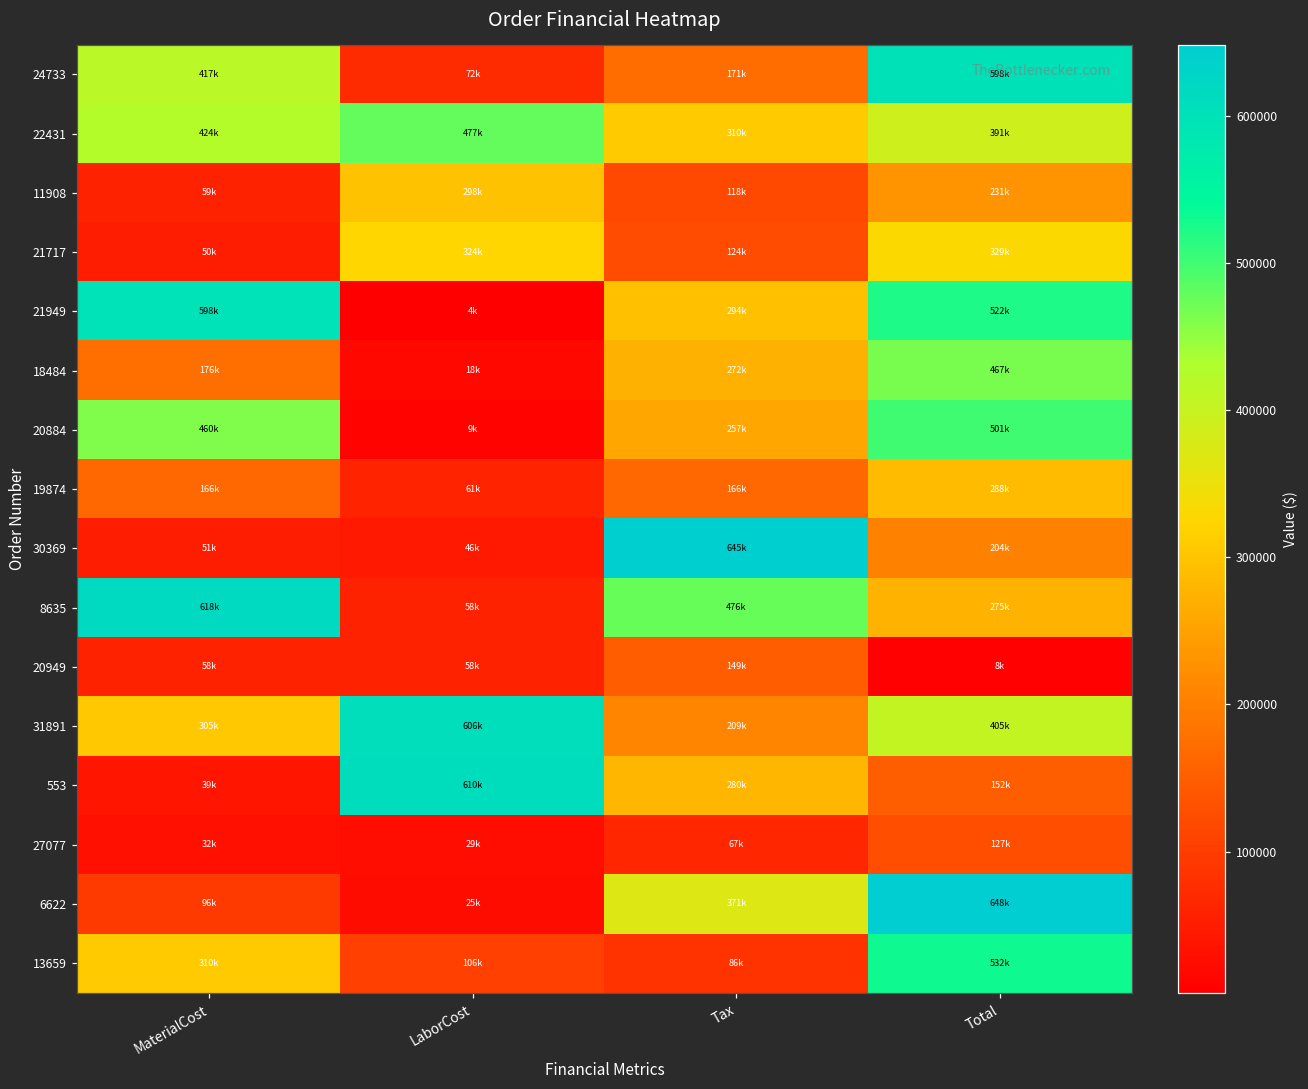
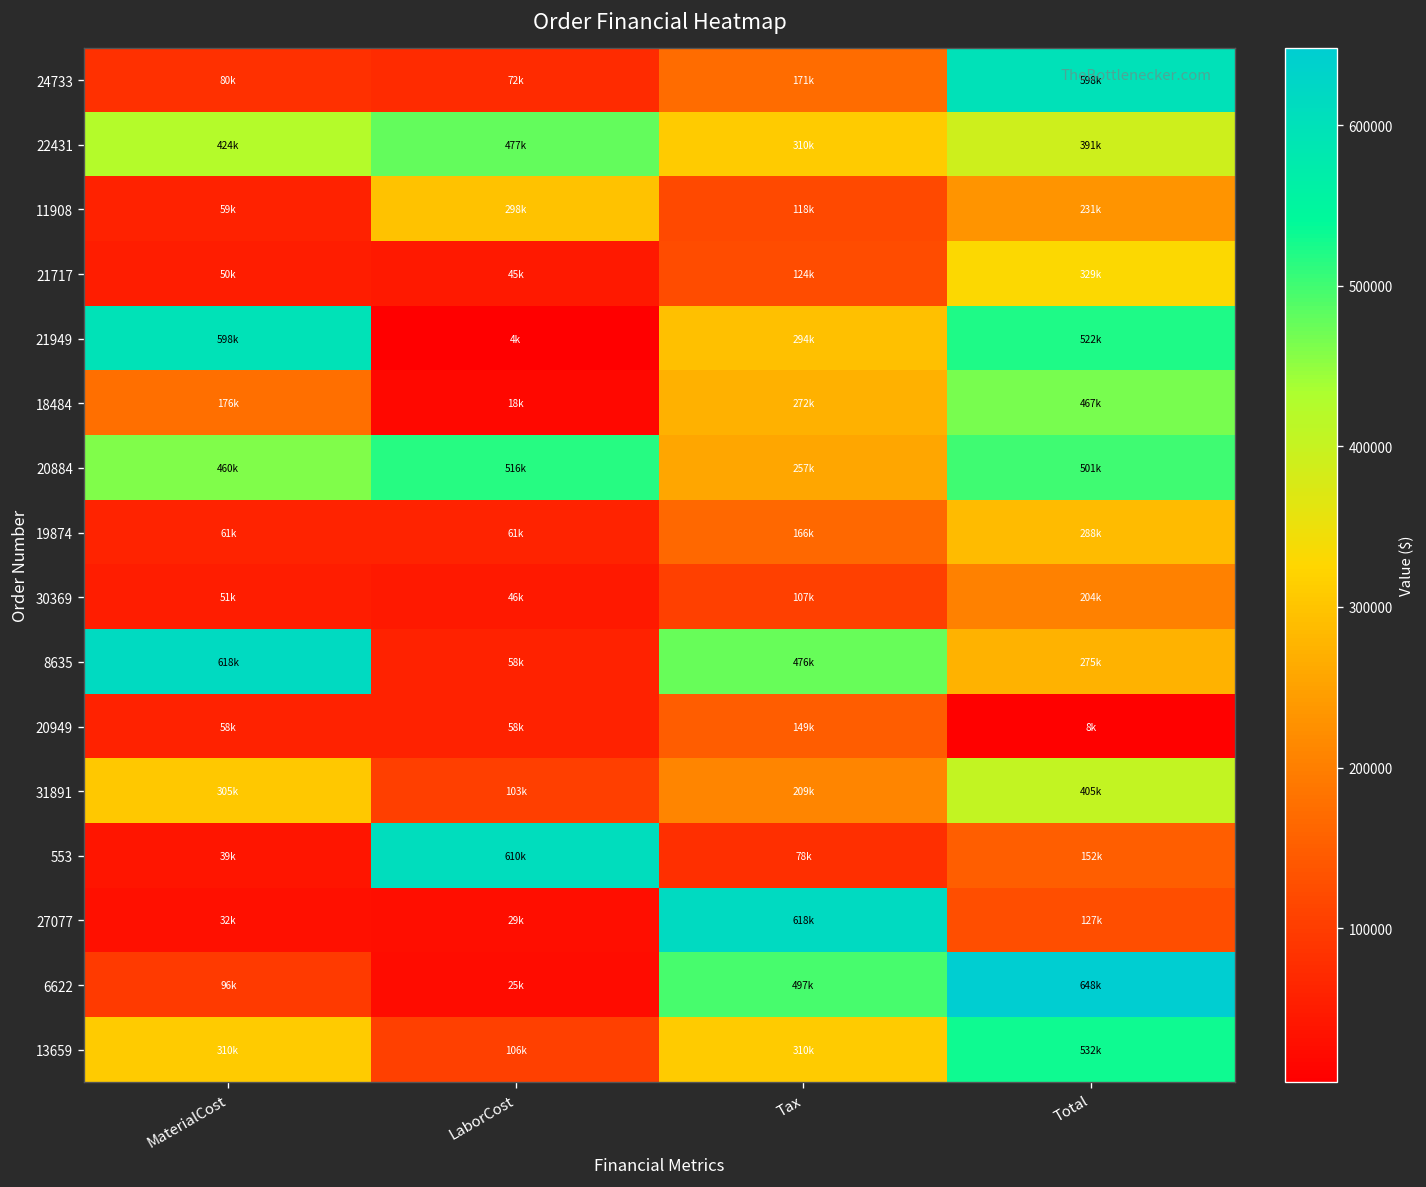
24733, MaterialCost: 417k -> 80k
21717, LaborCost: 324k -> 45k
20884, LaborCost: 9k -> 516k
19874, MaterialCost: 166k -> 61k
30369, Tax: 645k -> 107k
31891, LaborCost: 606k -> 103k
553, Tax: 280k -> 78k
27077, Tax: 67k -> 618k
6622, Tax: 371k -> 497k
13659, Tax: 86k -> 310k
